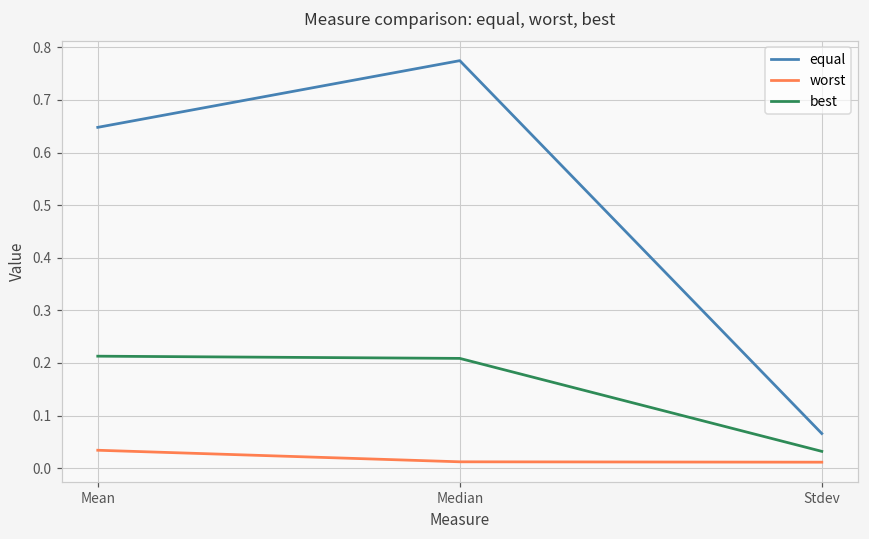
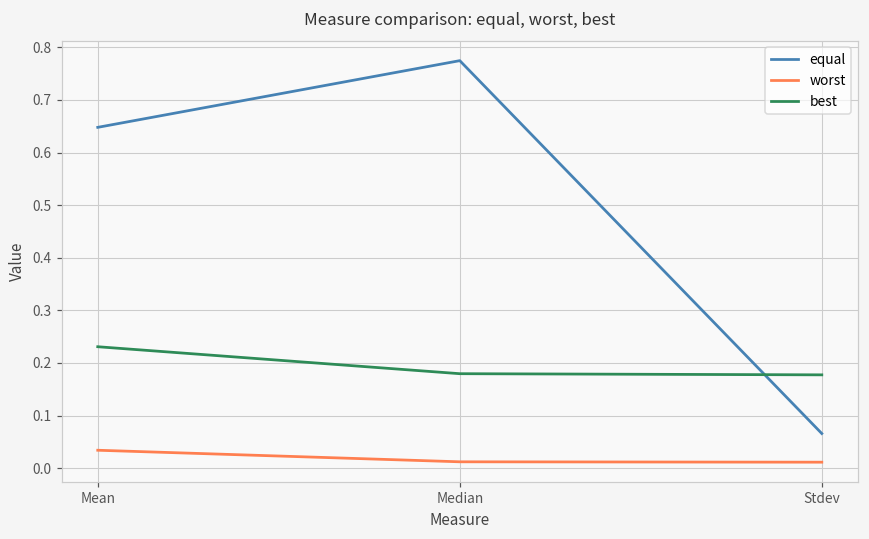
best, Mean: 0.21 -> 0.23
best, Median: 0.21 -> 0.18
best, Stdev: 0.03 -> 0.18
